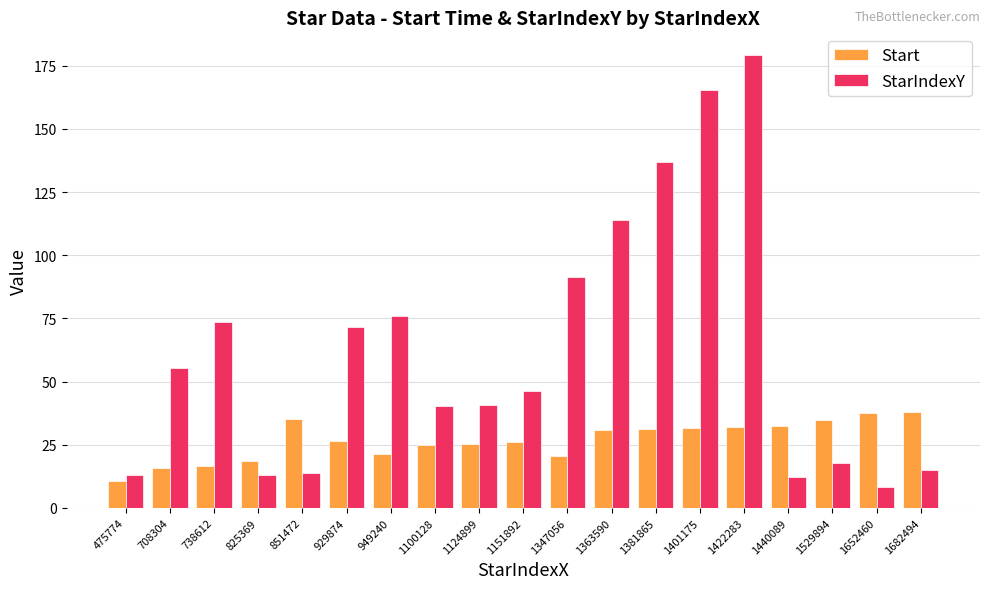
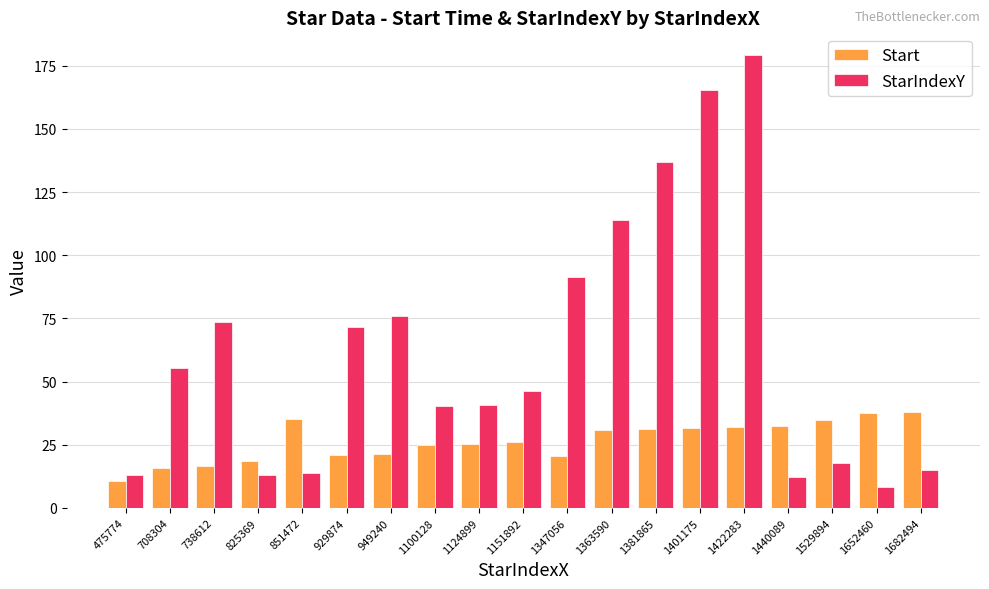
Start, 929874: 26 -> 21
